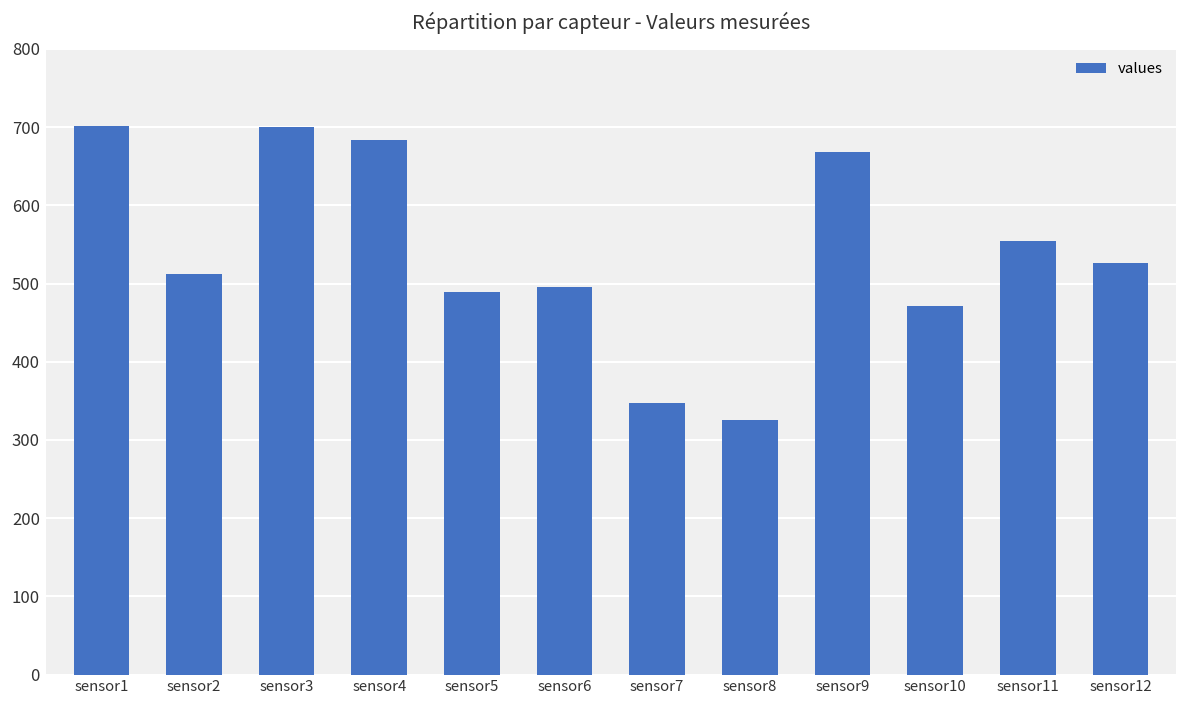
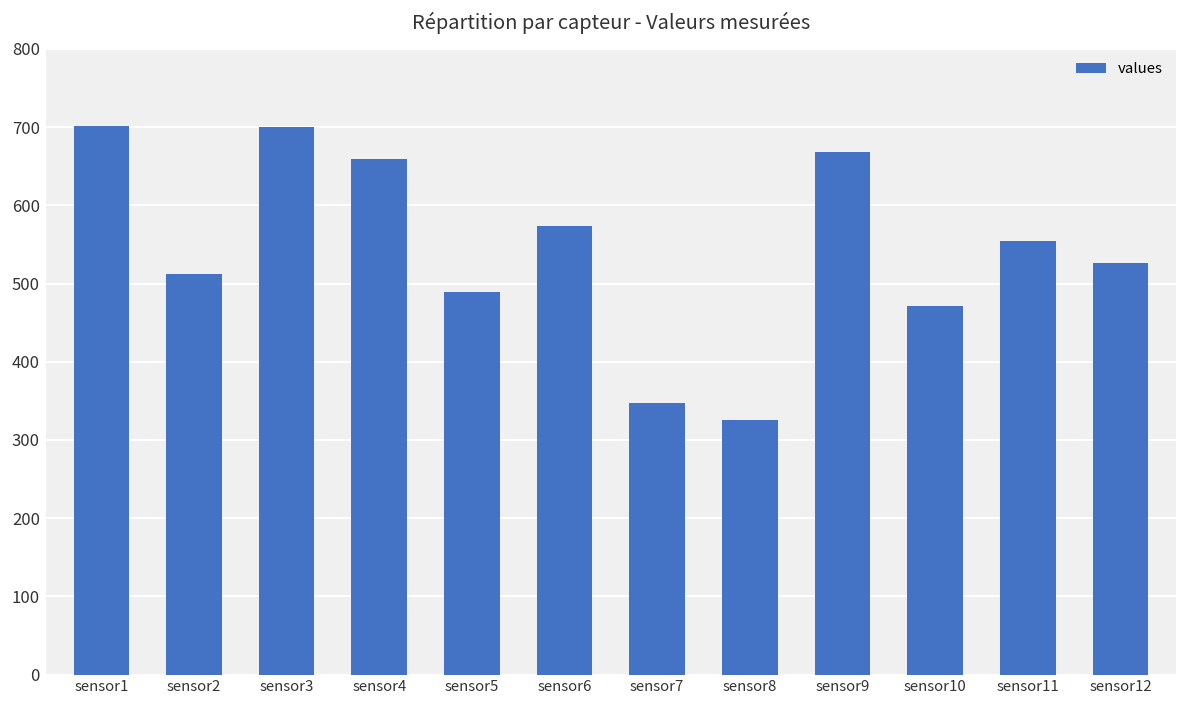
sensor4: 680 -> 660
sensor6: 500 -> 570
